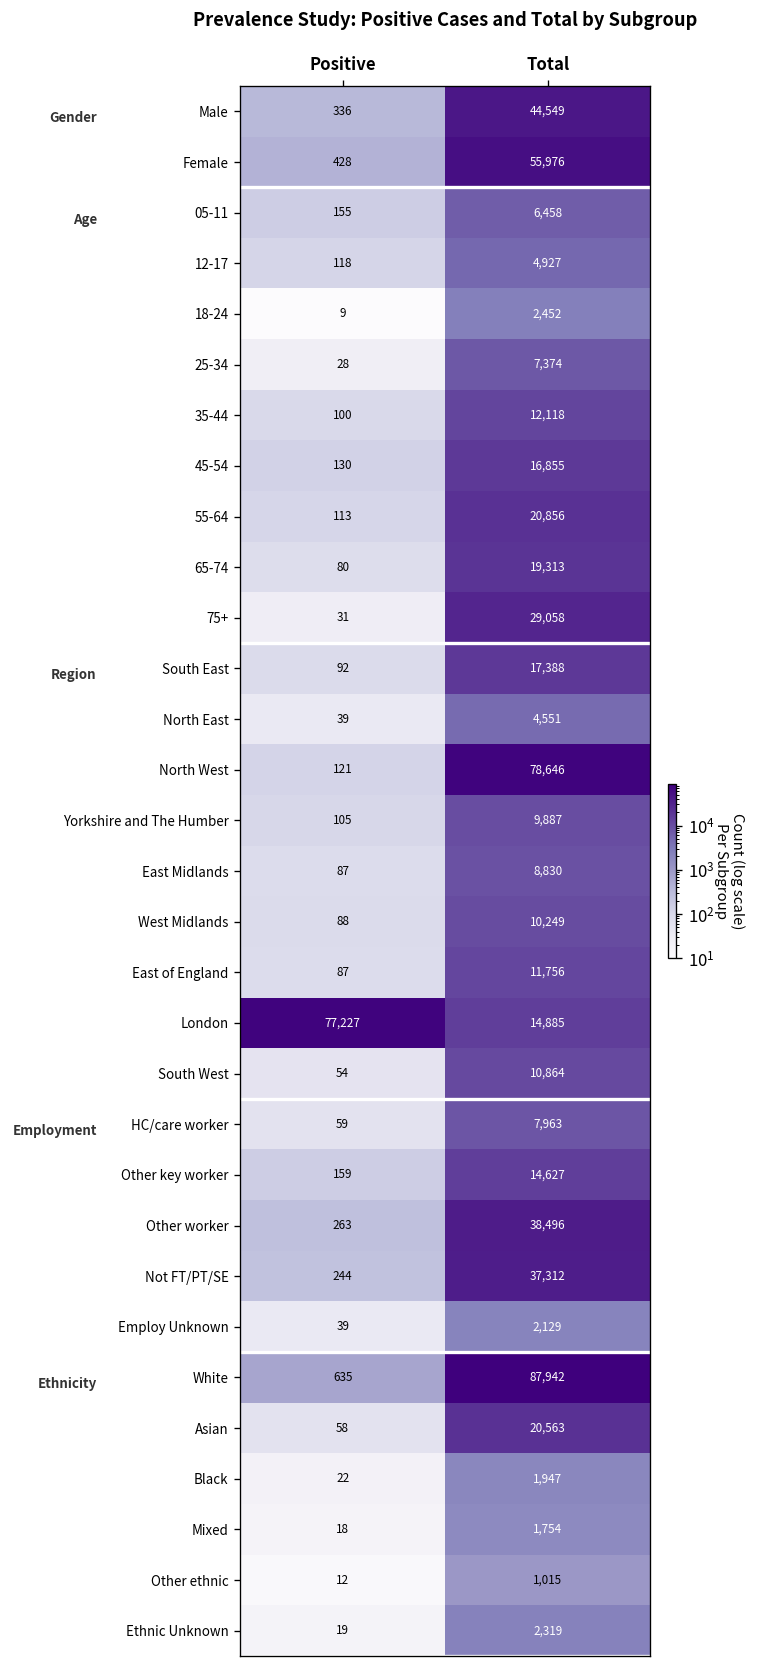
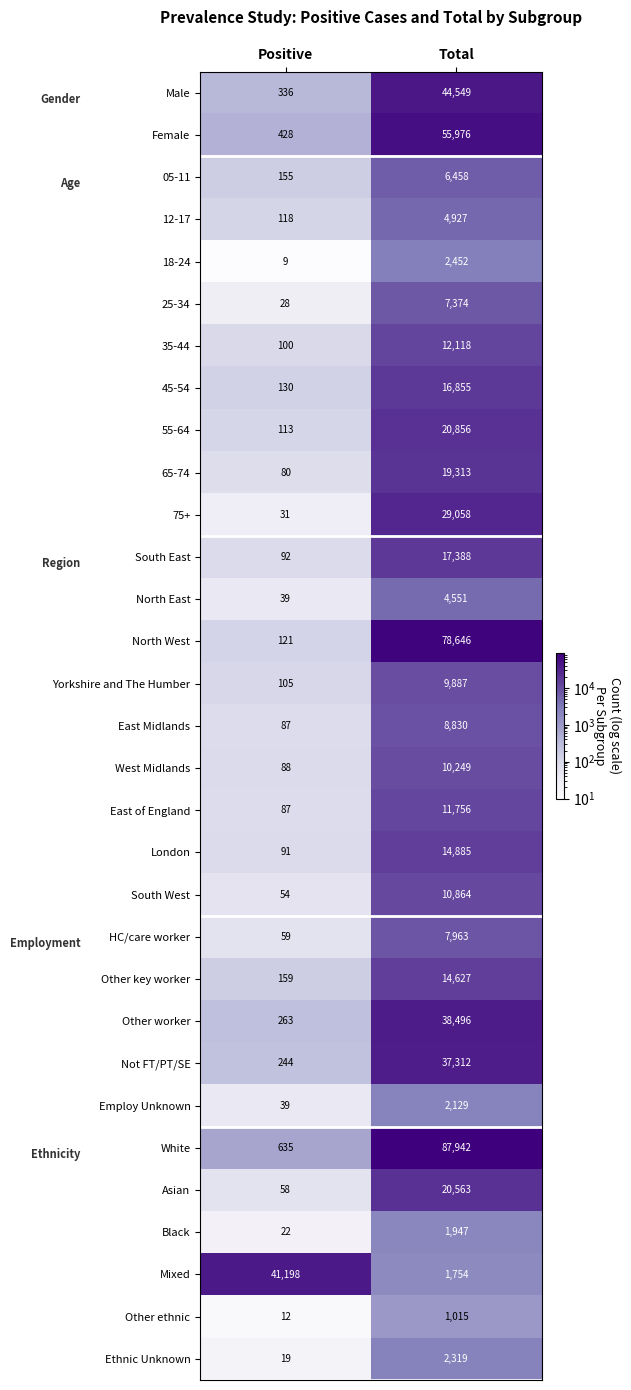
London, Positive: 77,227 -> 91
Mixed, Positive: 18 -> 41,198
